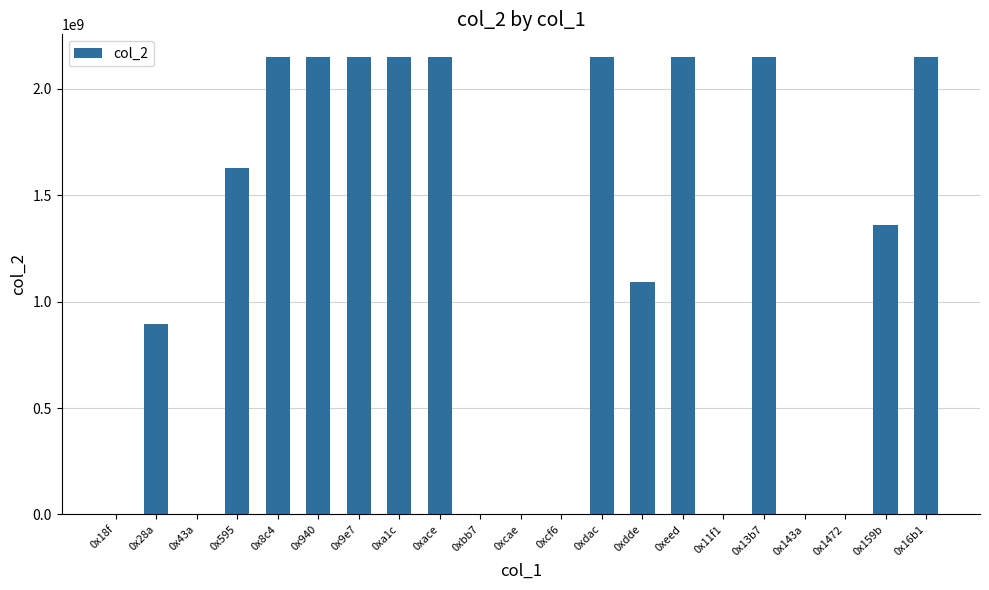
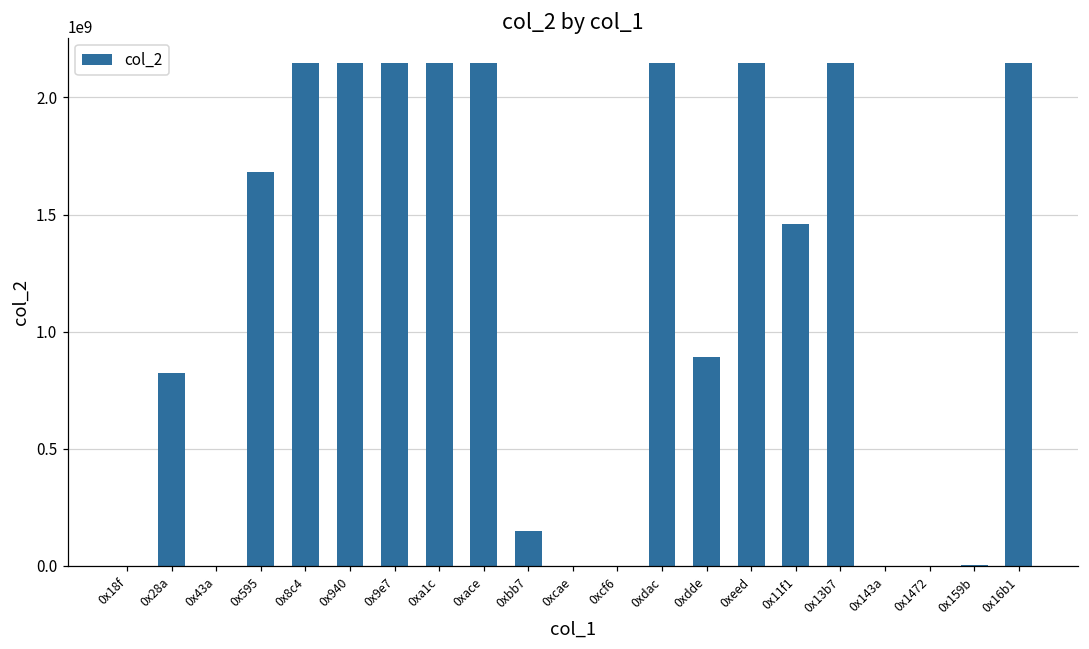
0x28a: 890000000 -> 820000000
0x595: 1630000000 -> 1680000000
0xbb7: 0 -> 150000000
0xdde: 1090000000 -> 890000000
0x11f1: 0 -> 1460000000
0x159b: 1360000000 -> 0
